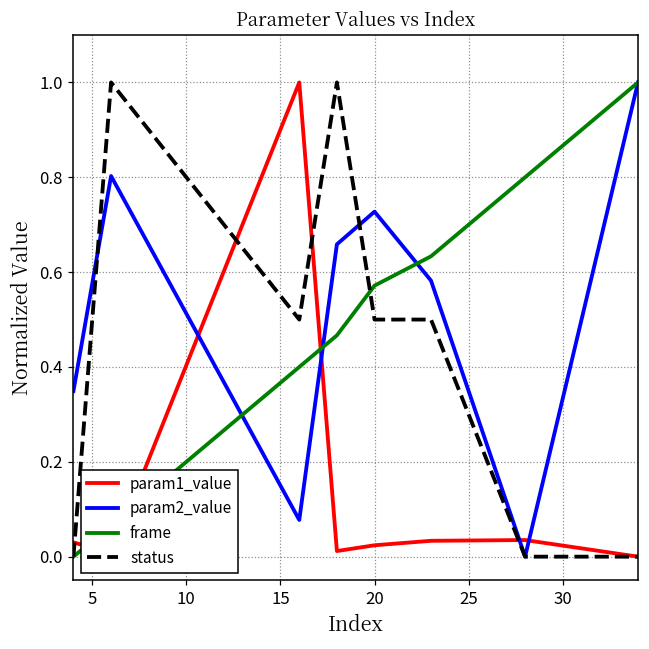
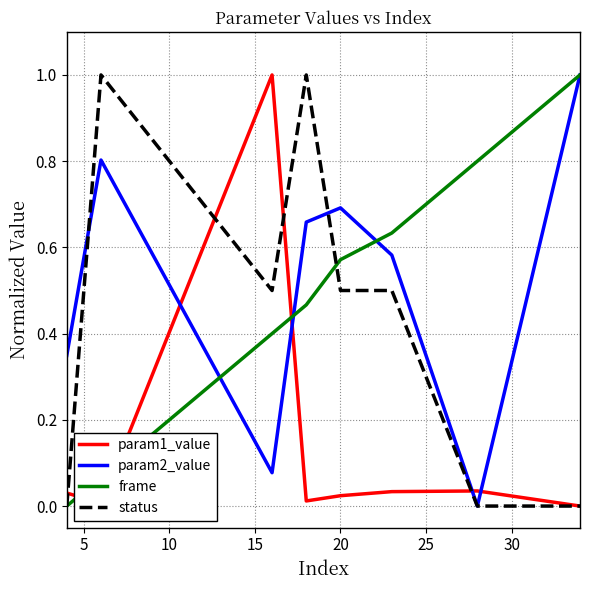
param2_value, 20: 0.73 -> 0.69
